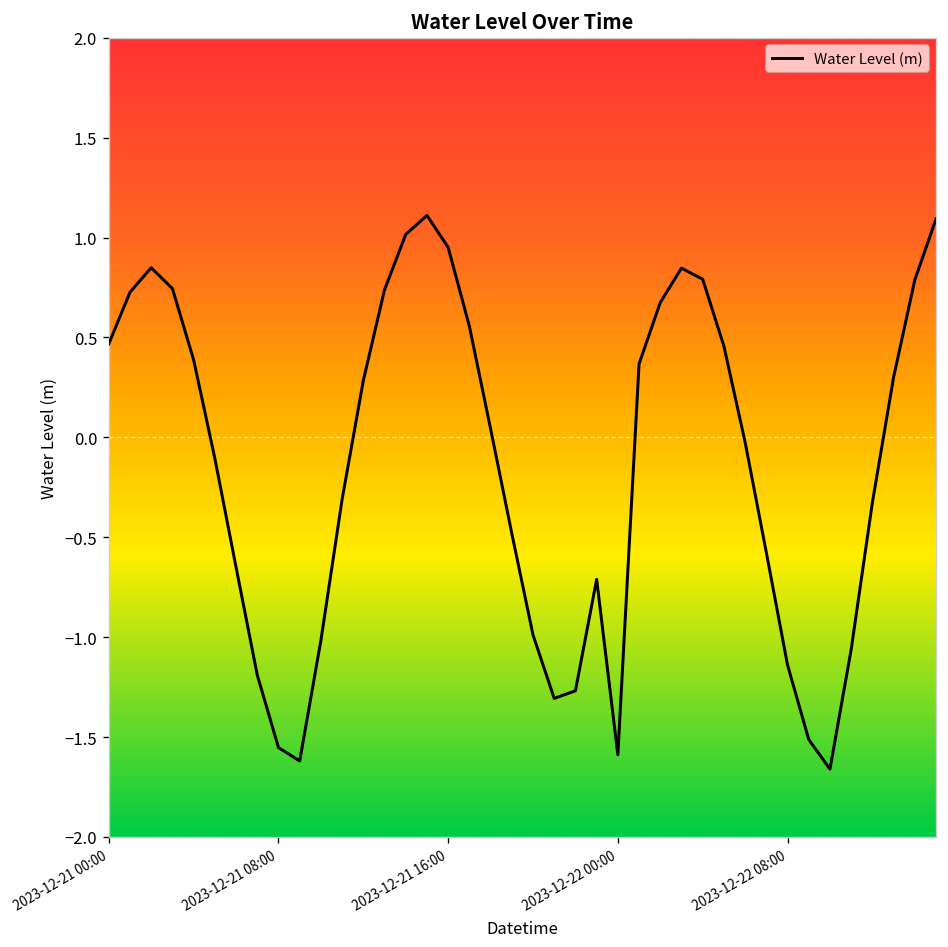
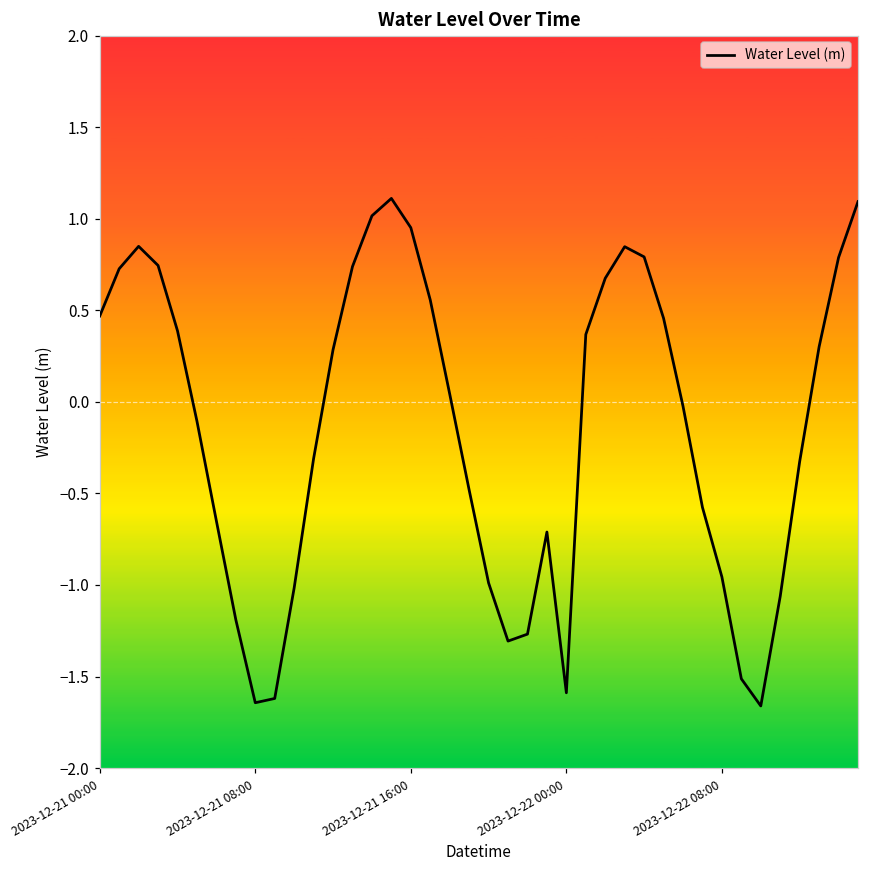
2023-12-21 08:00: -1.55 -> -1.64
2023-12-22 08:00: -1.14 -> -0.96
